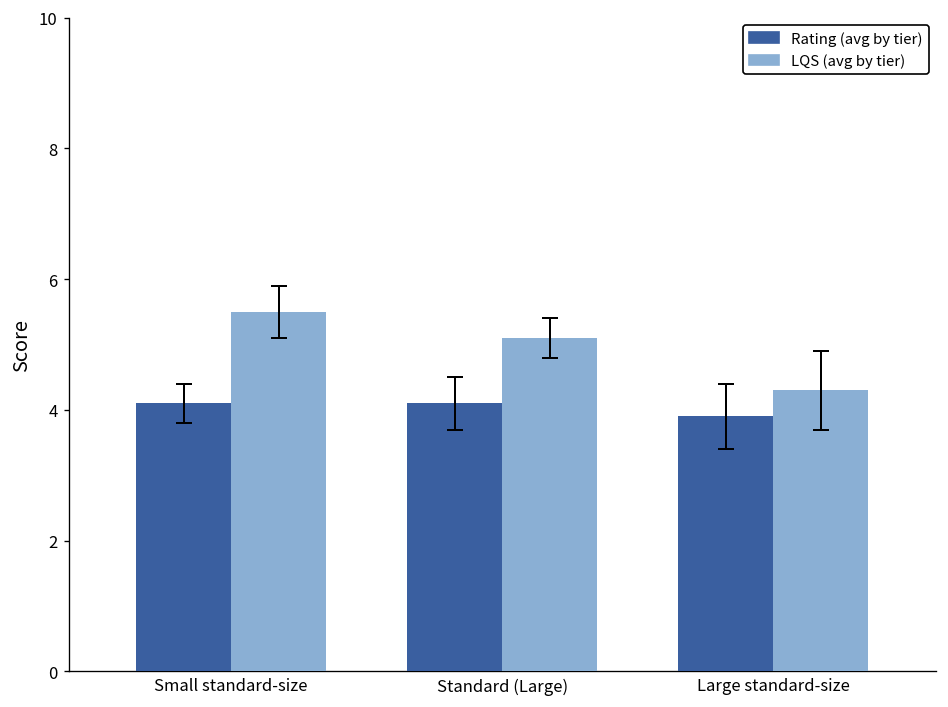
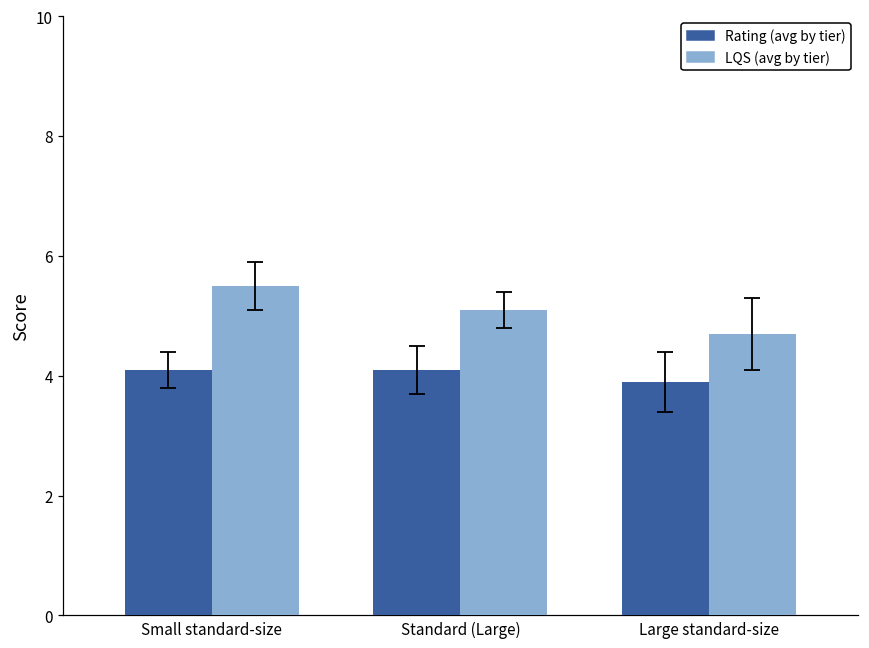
LQS (avg by tier), Large standard-size: 4.3 -> 4.7
